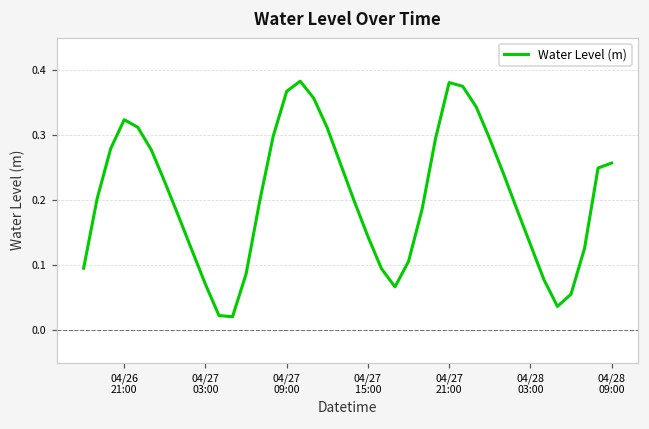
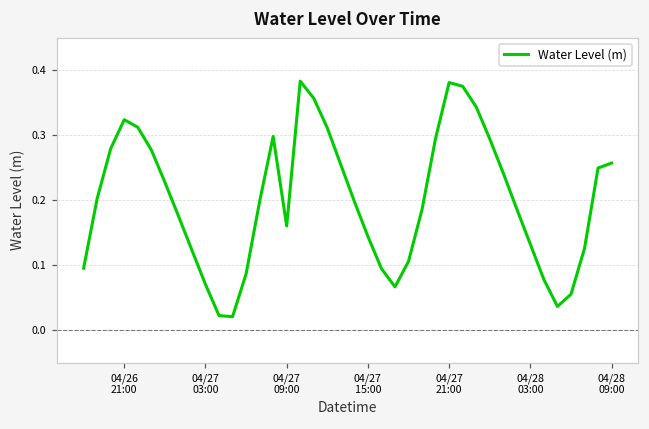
04/27 09:00: 0.37 -> 0.16
